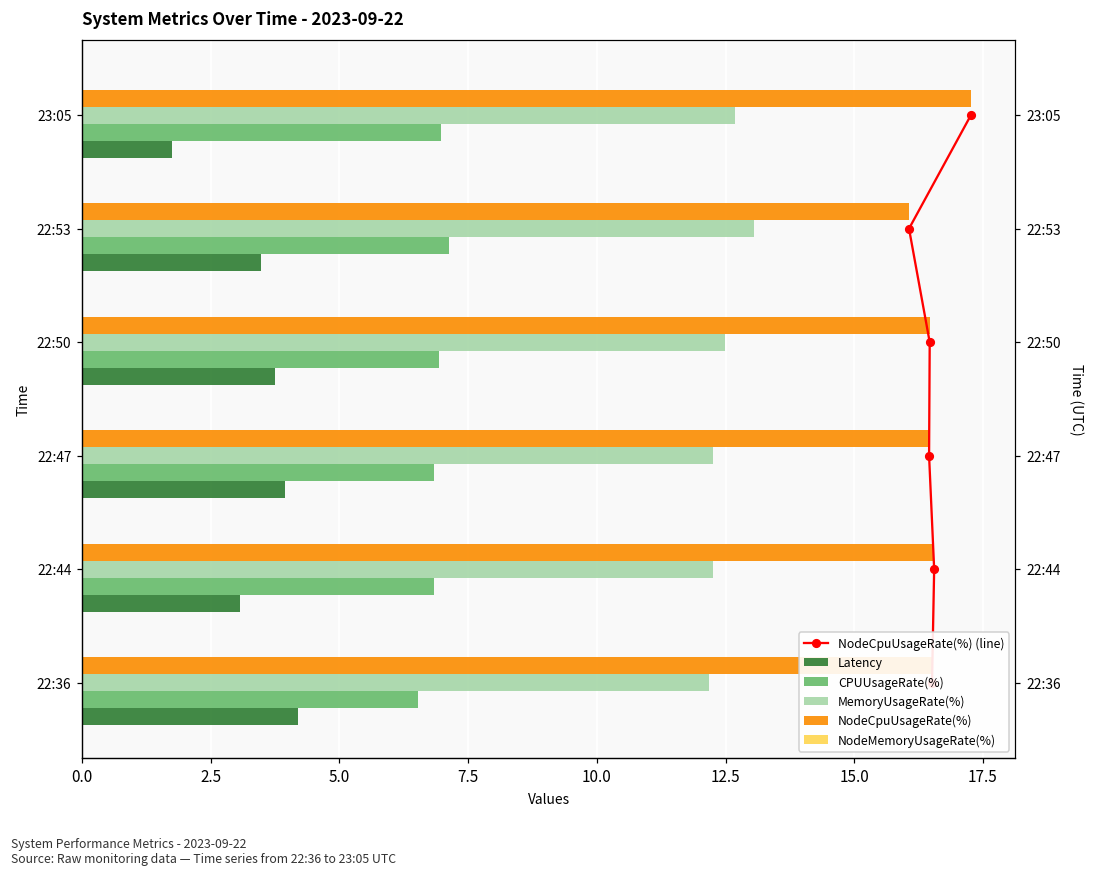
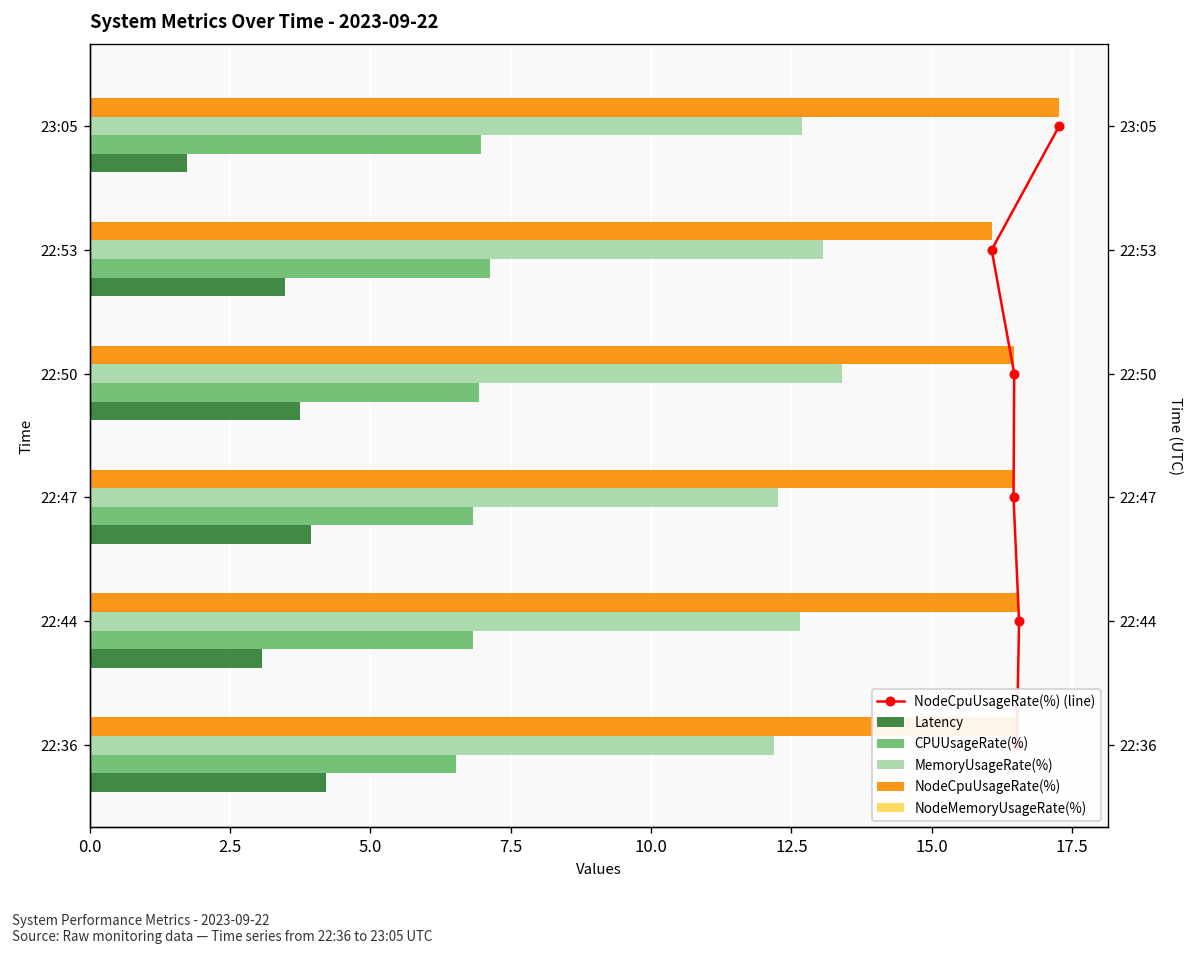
MemoryUsageRate(%), 22:50: 12.5 -> 13.4
MemoryUsageRate(%), 22:44: 12.3 -> 12.6
